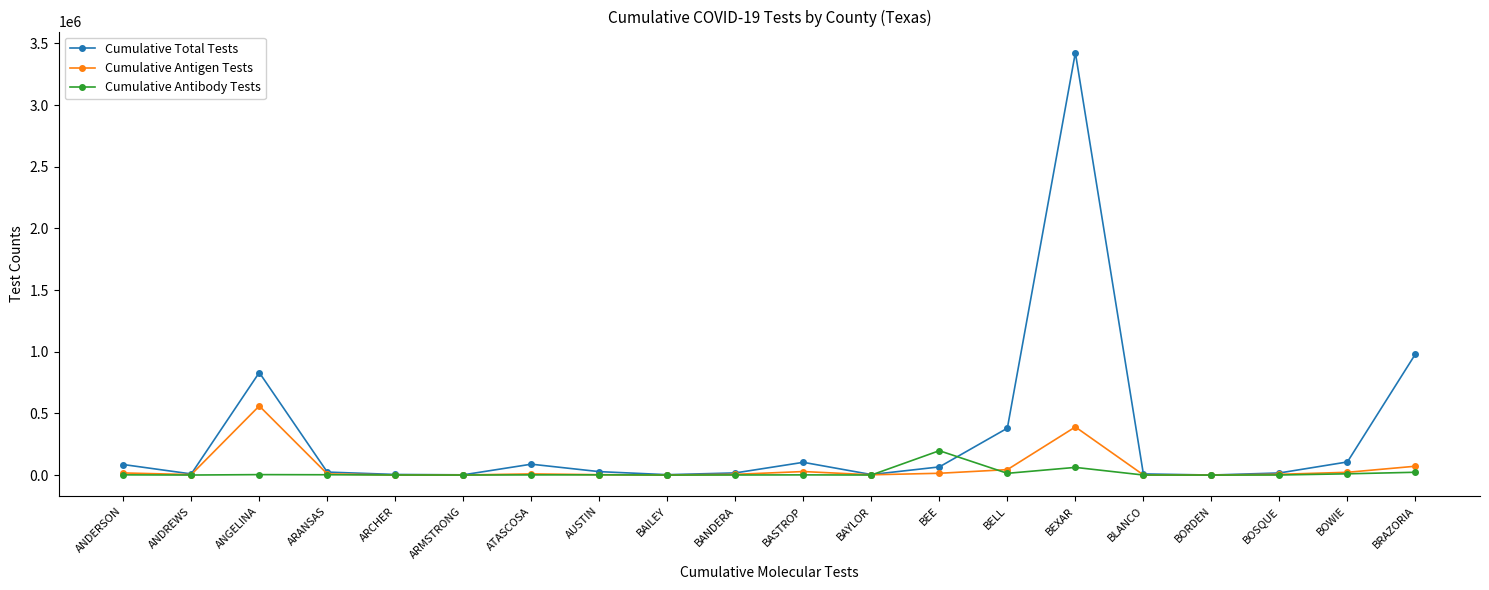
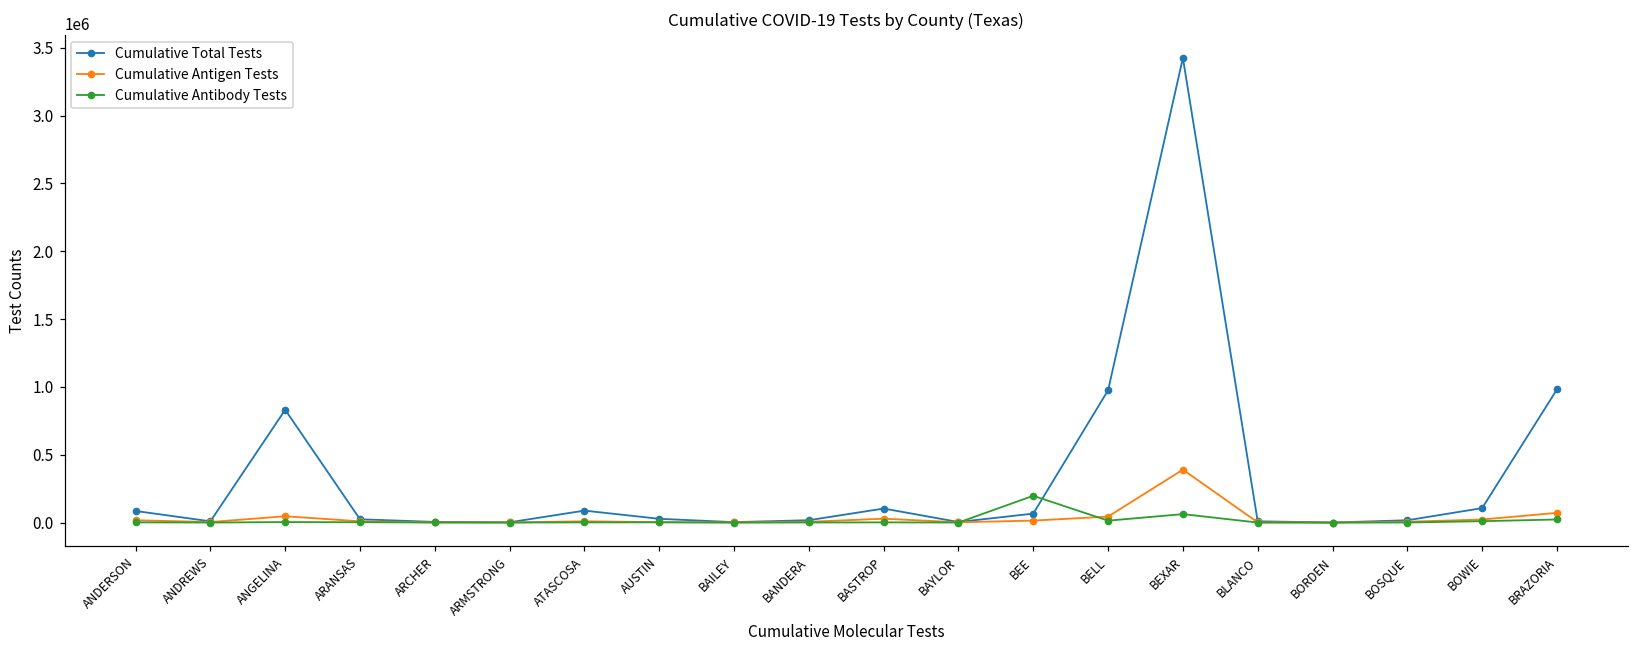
Cumulative Antigen Tests, ANGELINA: 560000 -> 50000
Cumulative Total Tests, BELL: 380000 -> 980000
